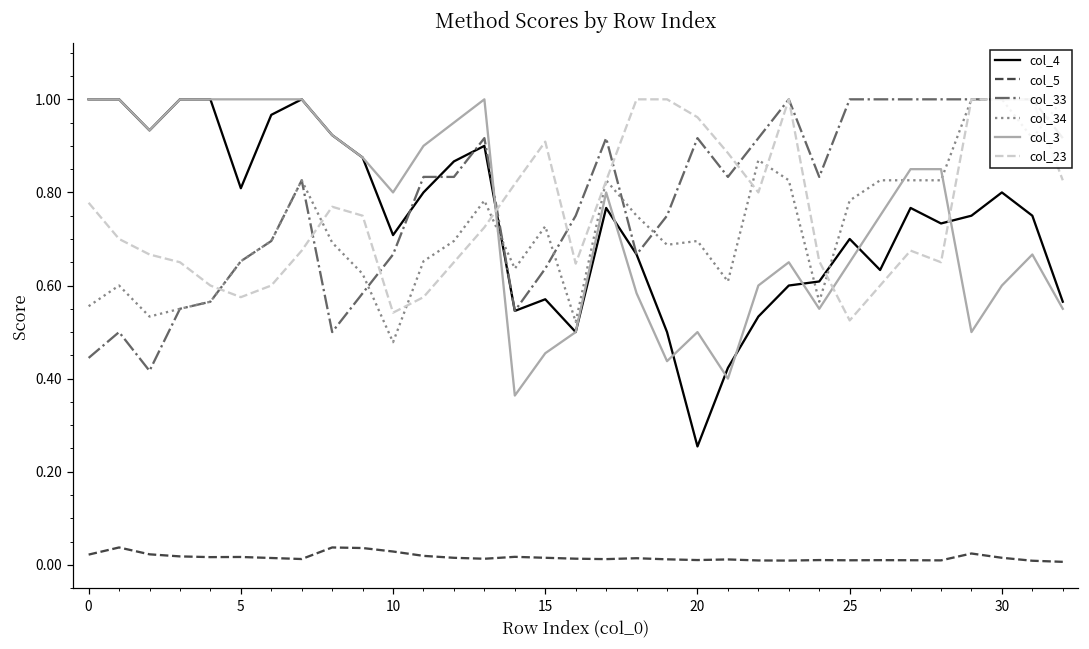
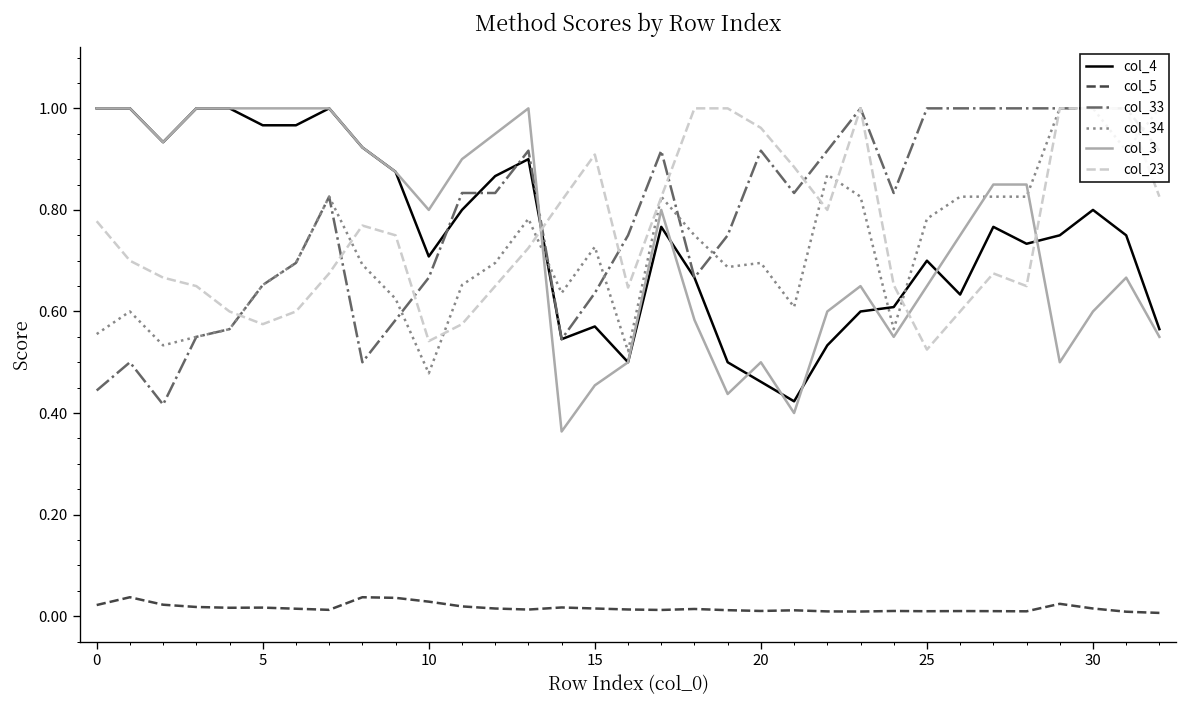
col_4, 5: 0.81 -> 0.97
col_4, 20: 0.25 -> 0.46
